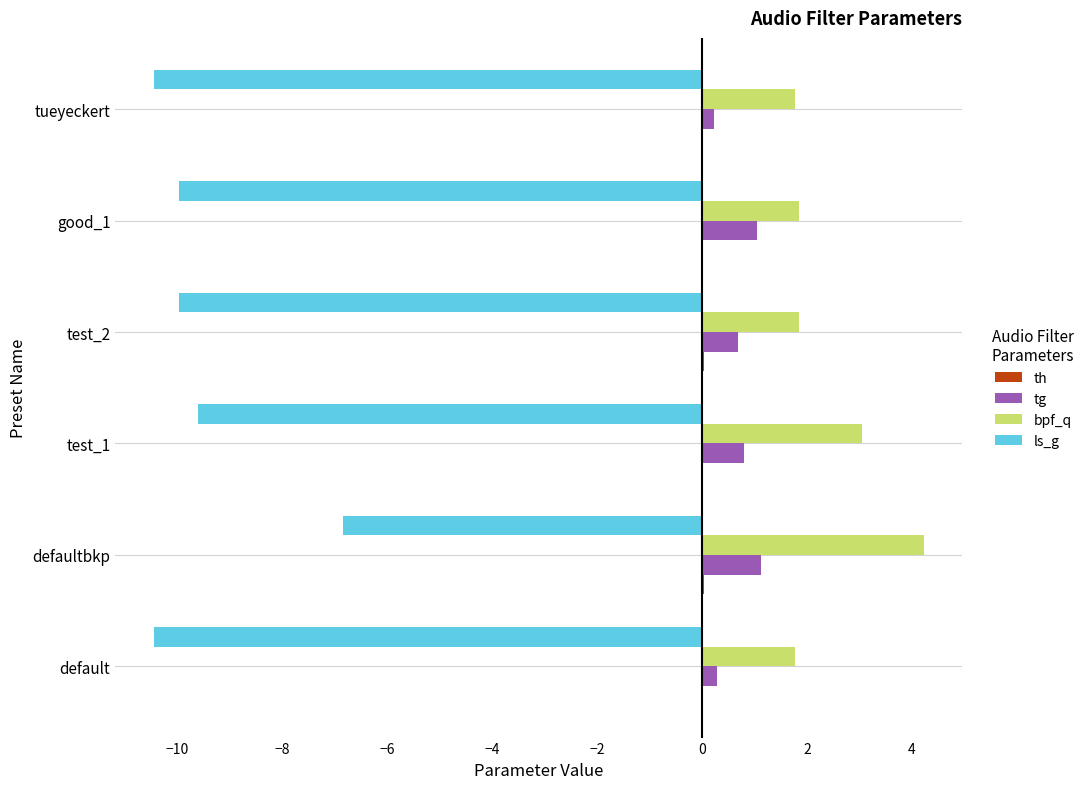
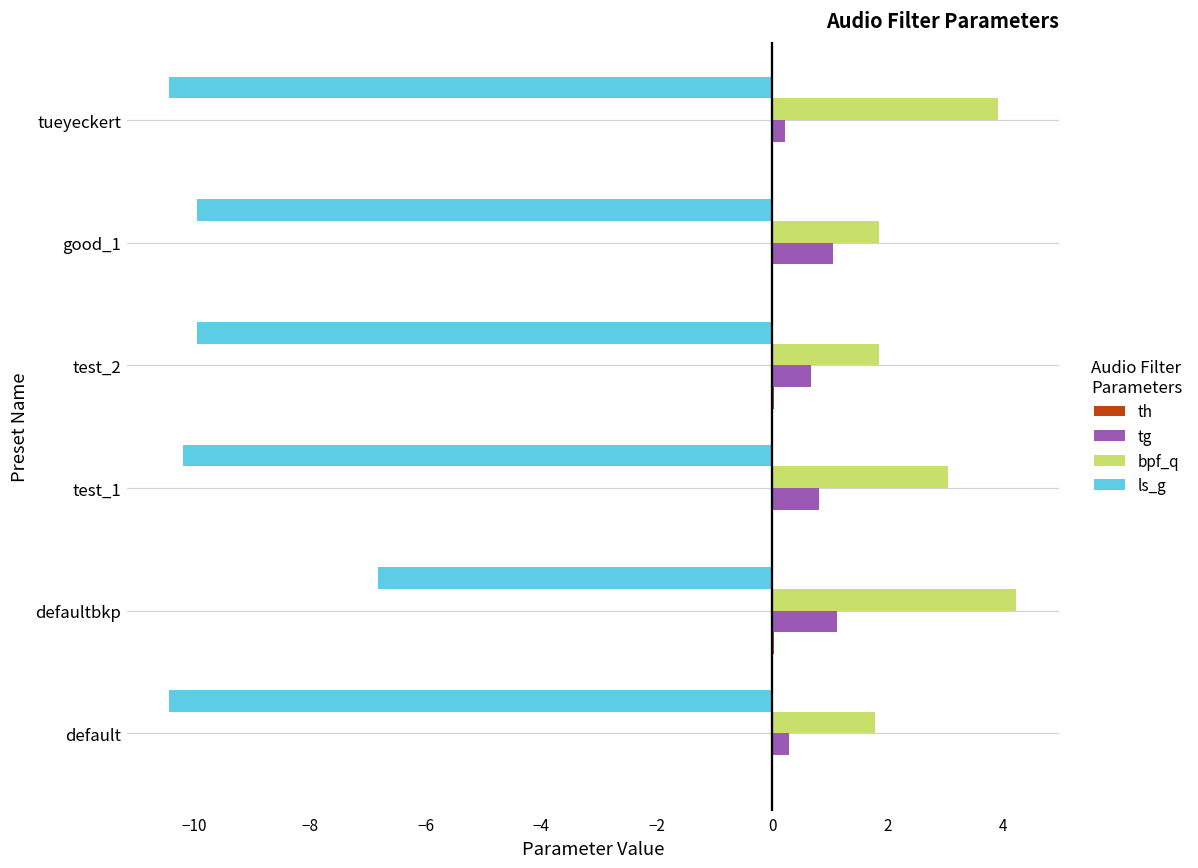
bpf_q, tueyeckert: 1.8 -> 3.9
ls_g, test_1: -9.6 -> -10.2
